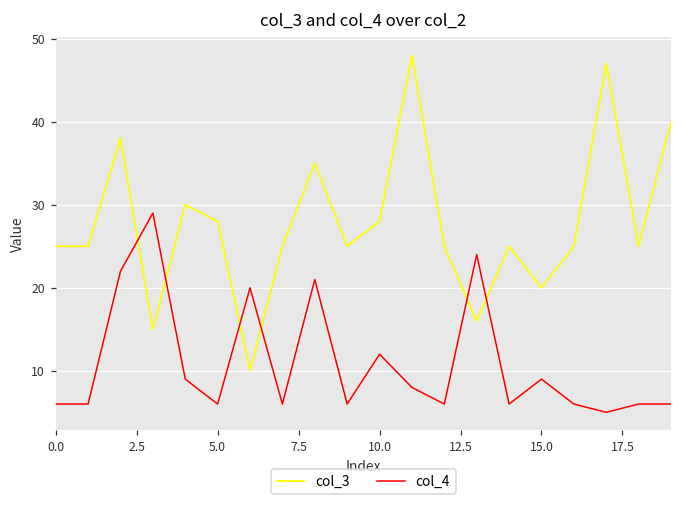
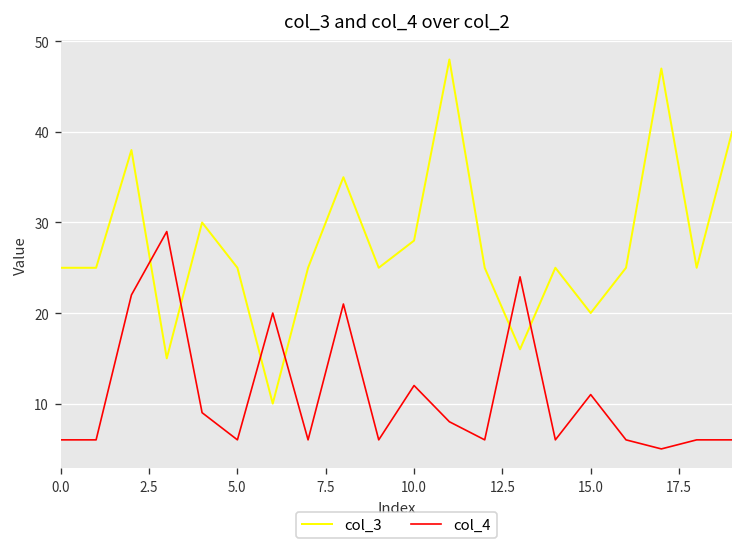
col_3, 5.0: 28 -> 25
col_4, 15.0: 9 -> 11
